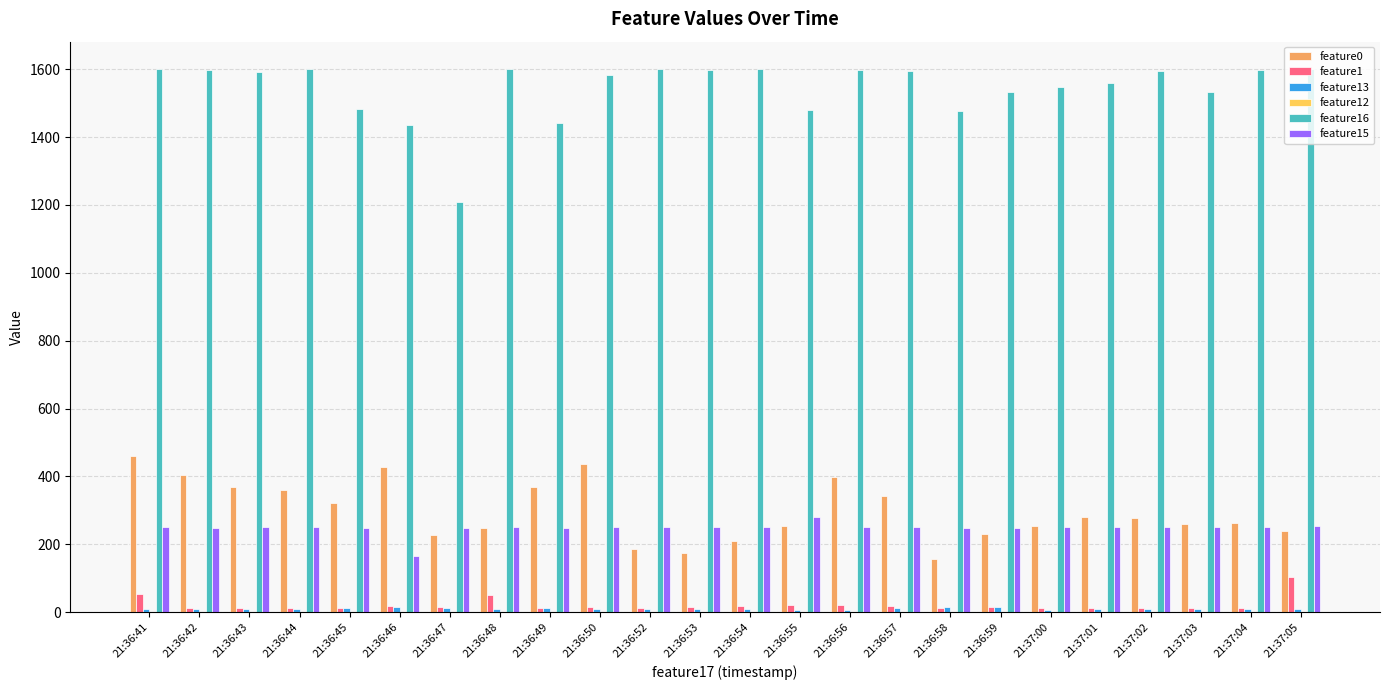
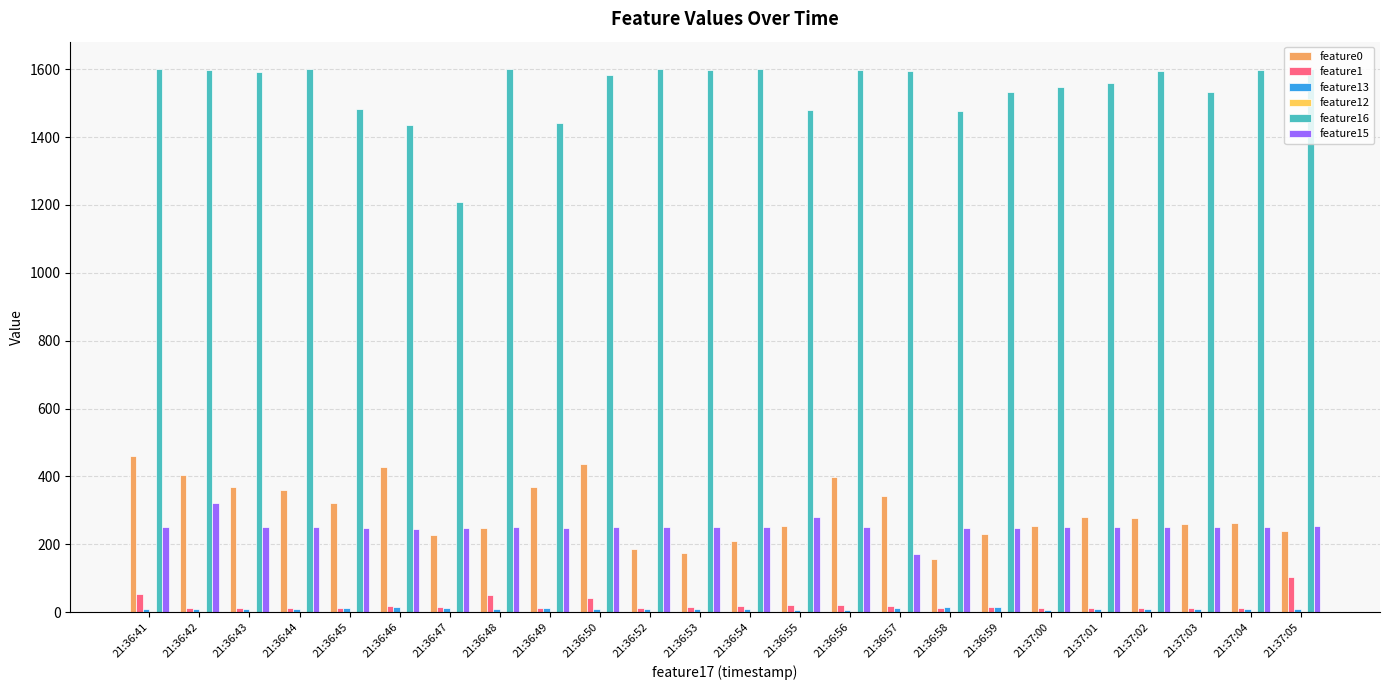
feature15, 21:36:42: 250 -> 320
feature15, 21:36:46: 160 -> 240
feature1, 21:36:50: 10 -> 40
feature15, 21:36:57: 250 -> 170
